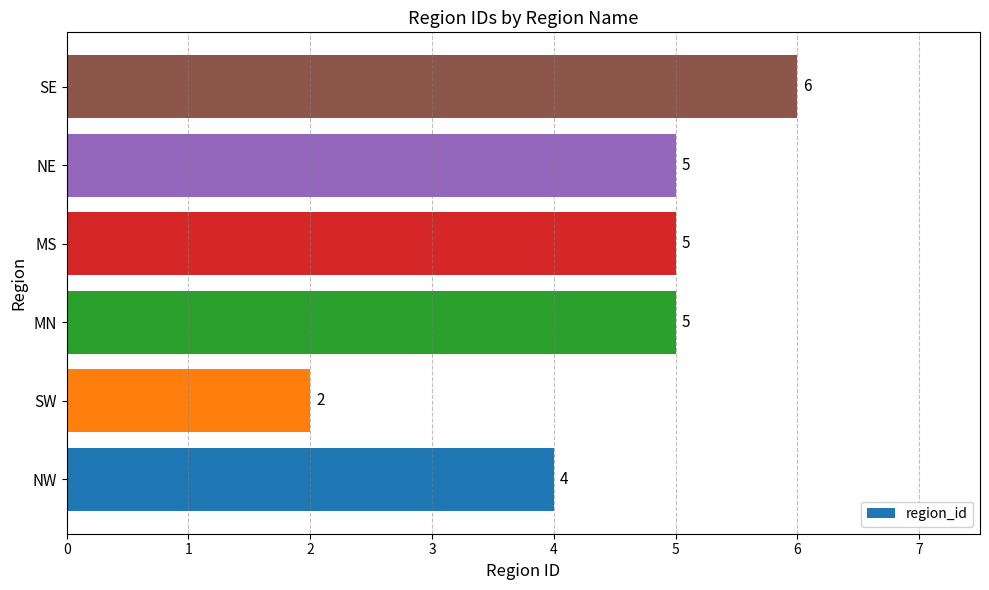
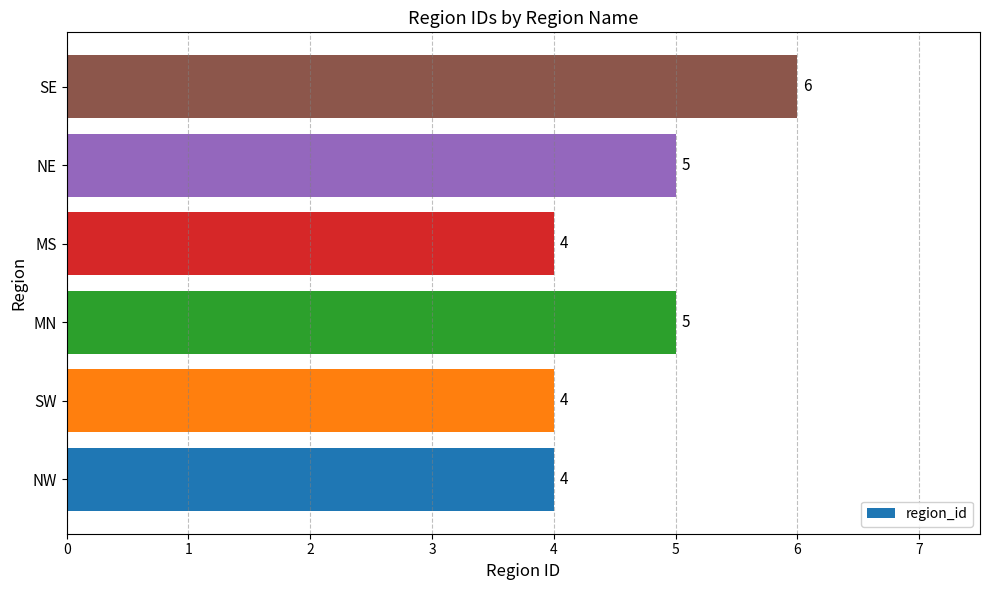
MS: 5 -> 4
SW: 2 -> 4
